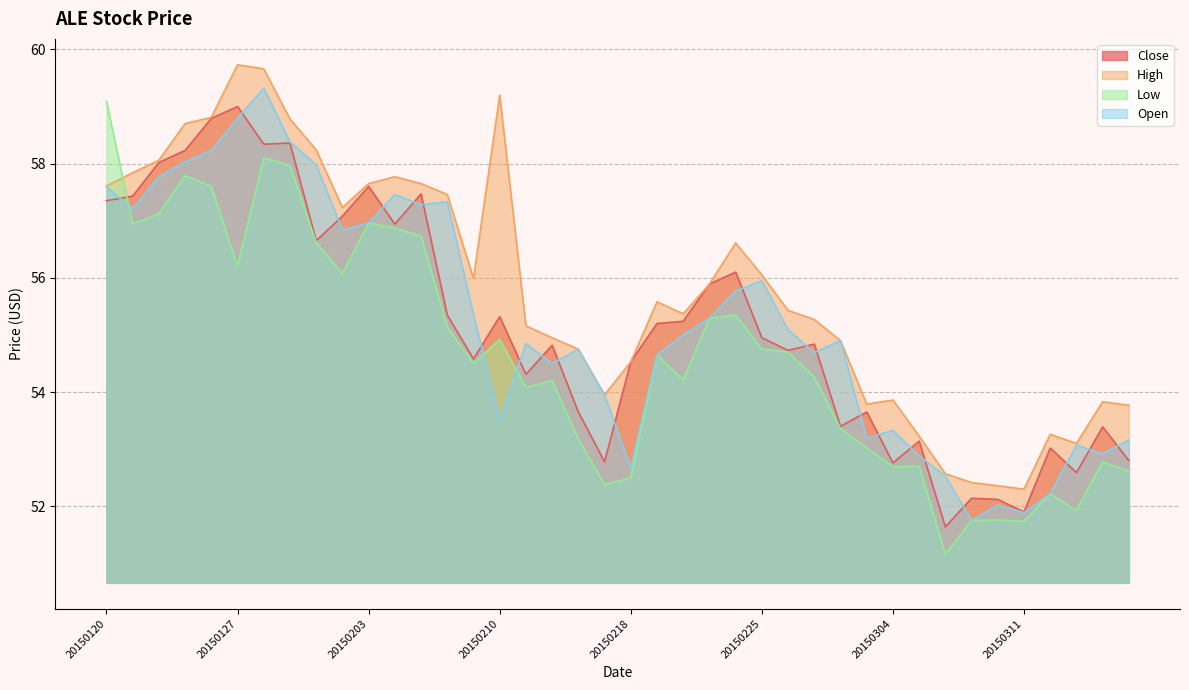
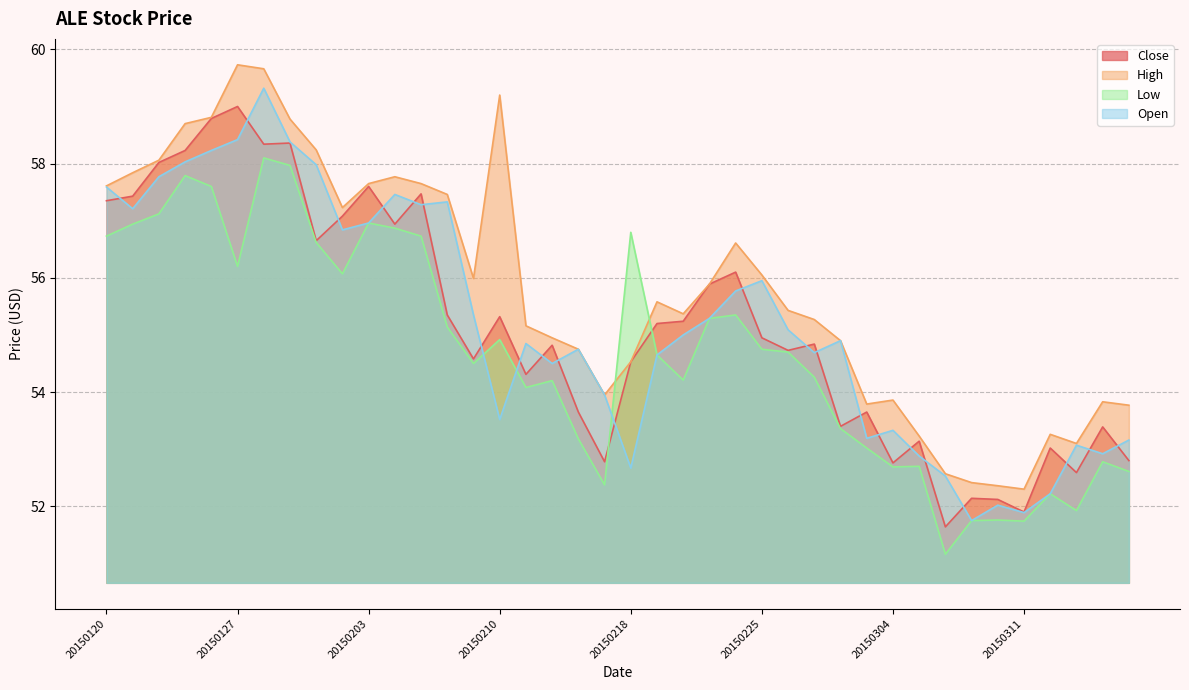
Low, 20150120: 59.1 -> 56.7
Open, 20150127: 58.8 -> 58.4
Low, 20150218: 52.5 -> 56.8
